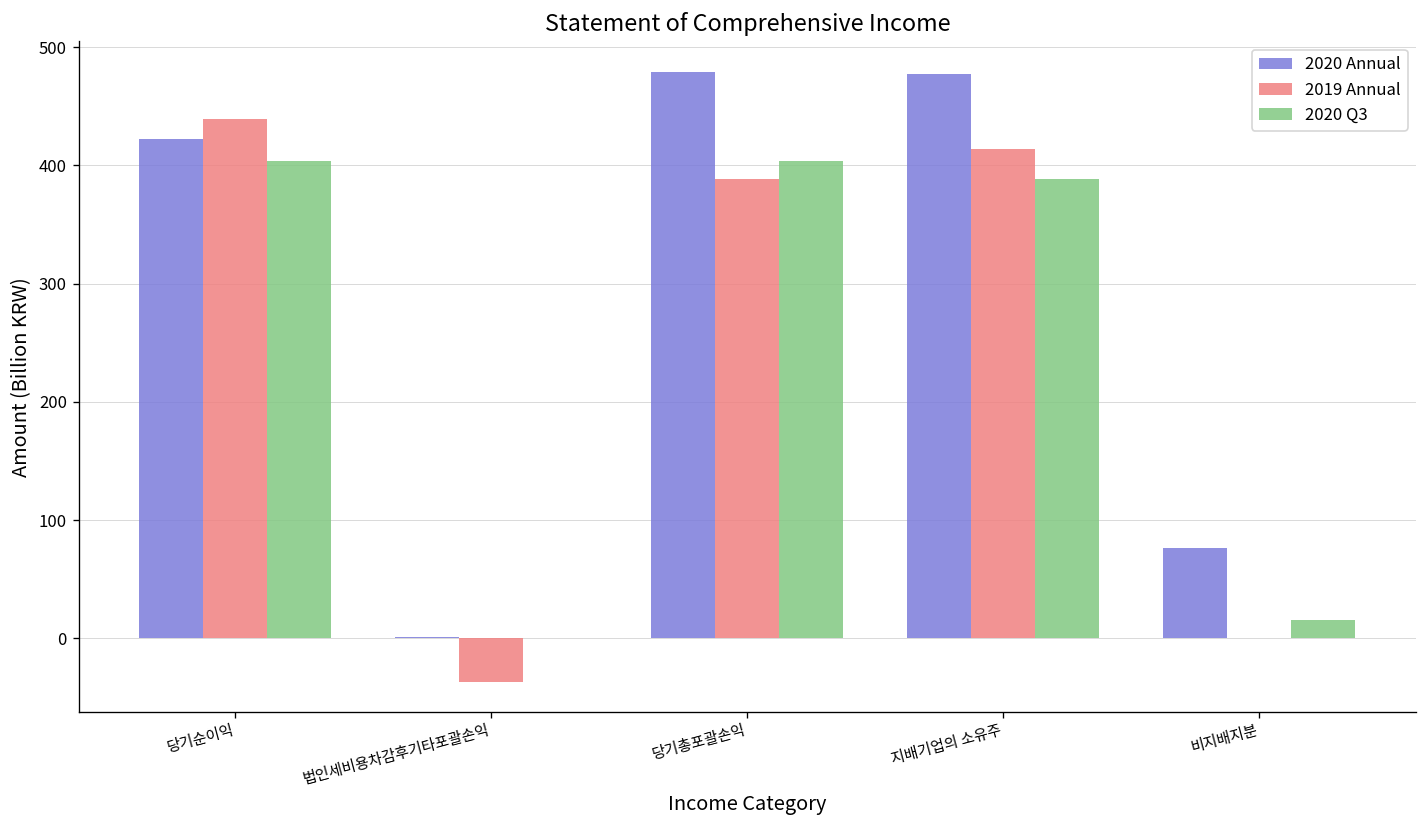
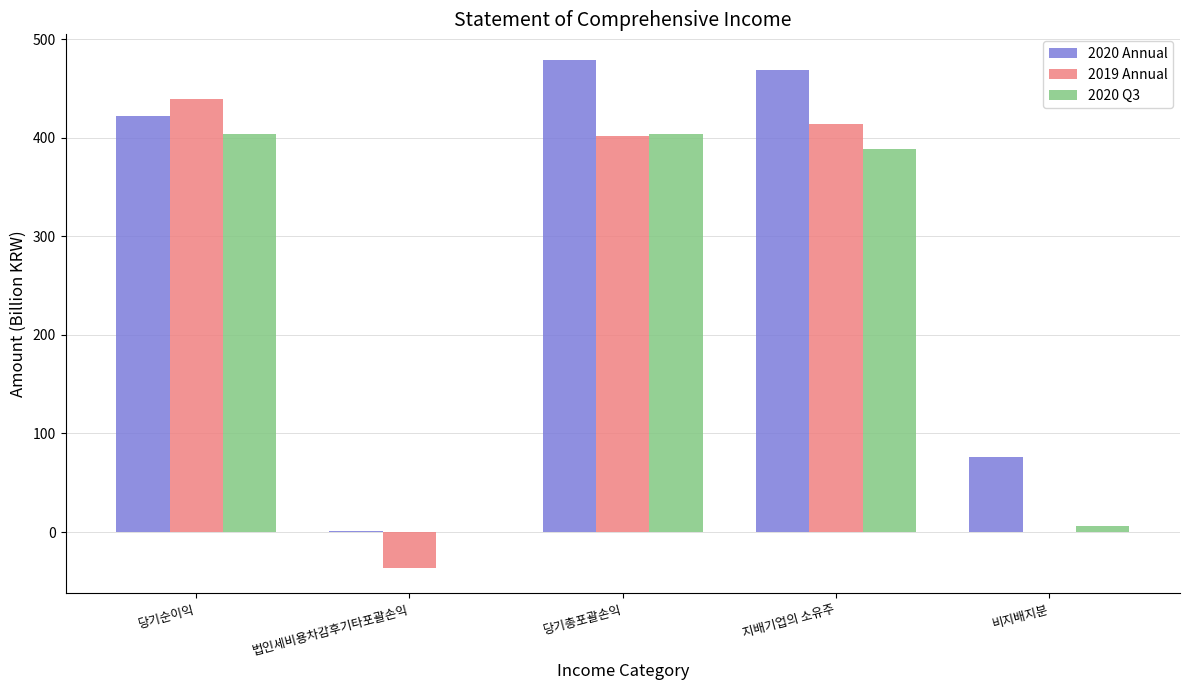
2019 Annual, 당기총포괄손익: 390 -> 400
2020 Annual, 지배기업의 소유주: 480 -> 470
2020 Q3, 비지배지분: 20 -> 10
